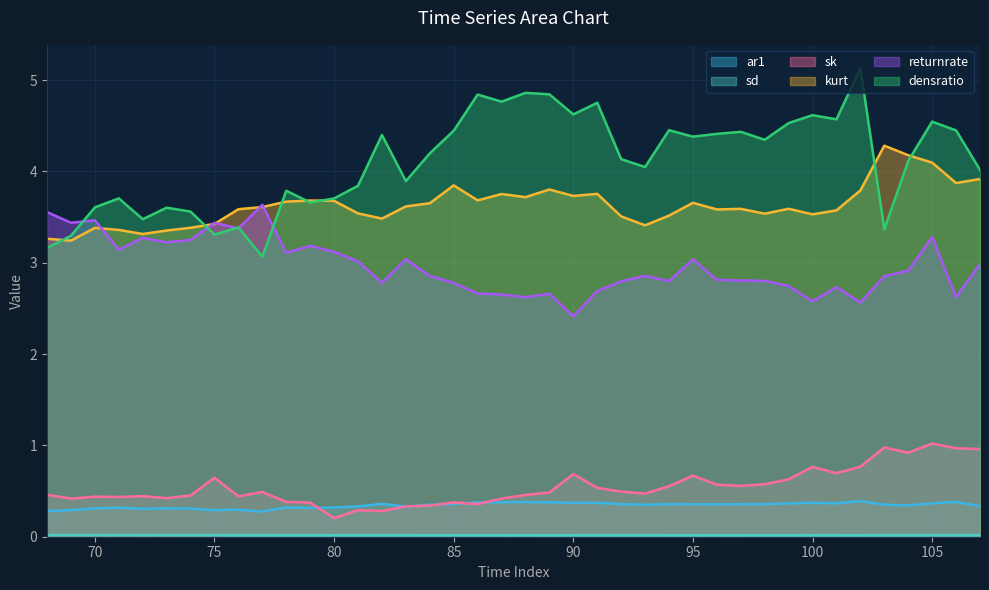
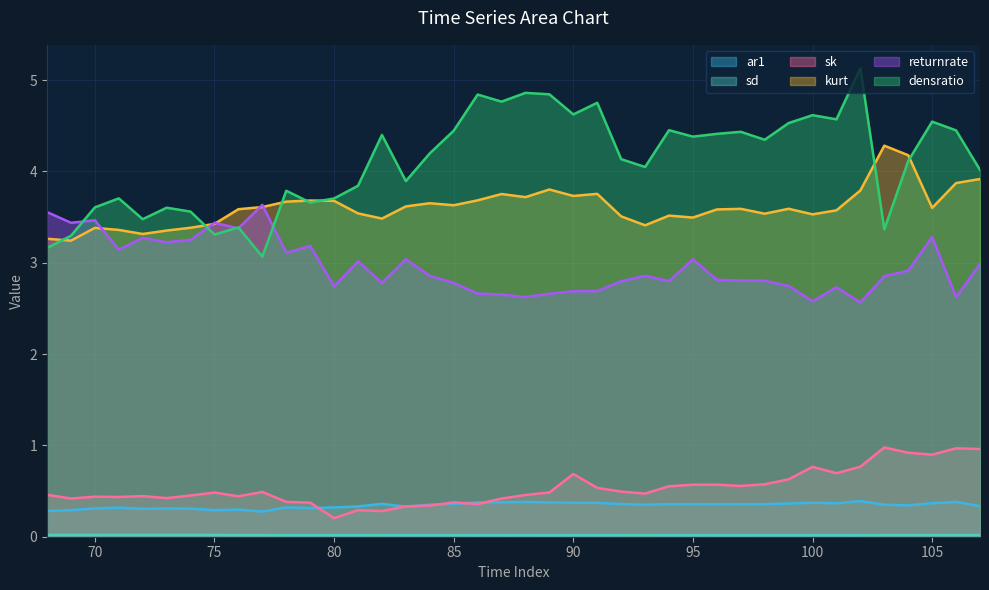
sk, 75: 0.6 -> 0.5
returnrate, 80: 3.1 -> 2.7
kurt, 85: 3.8 -> 3.6
returnrate, 90: 2.4 -> 2.7
sk, 95: 0.7 -> 0.6
kurt, 95: 3.7 -> 3.5
sk, 105: 1.0 -> 0.9
kurt, 105: 4.1 -> 3.6
